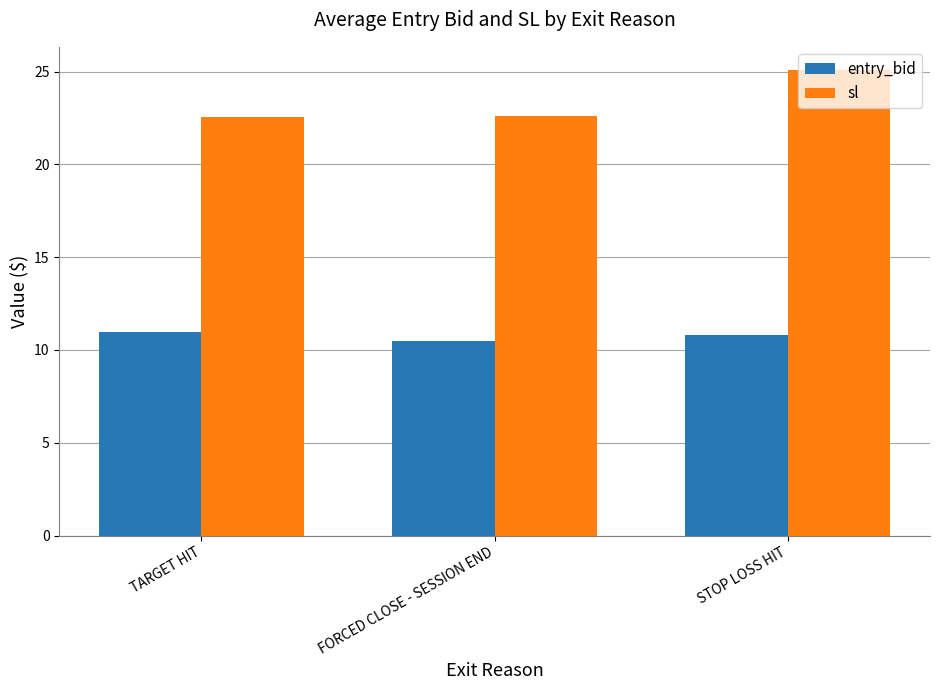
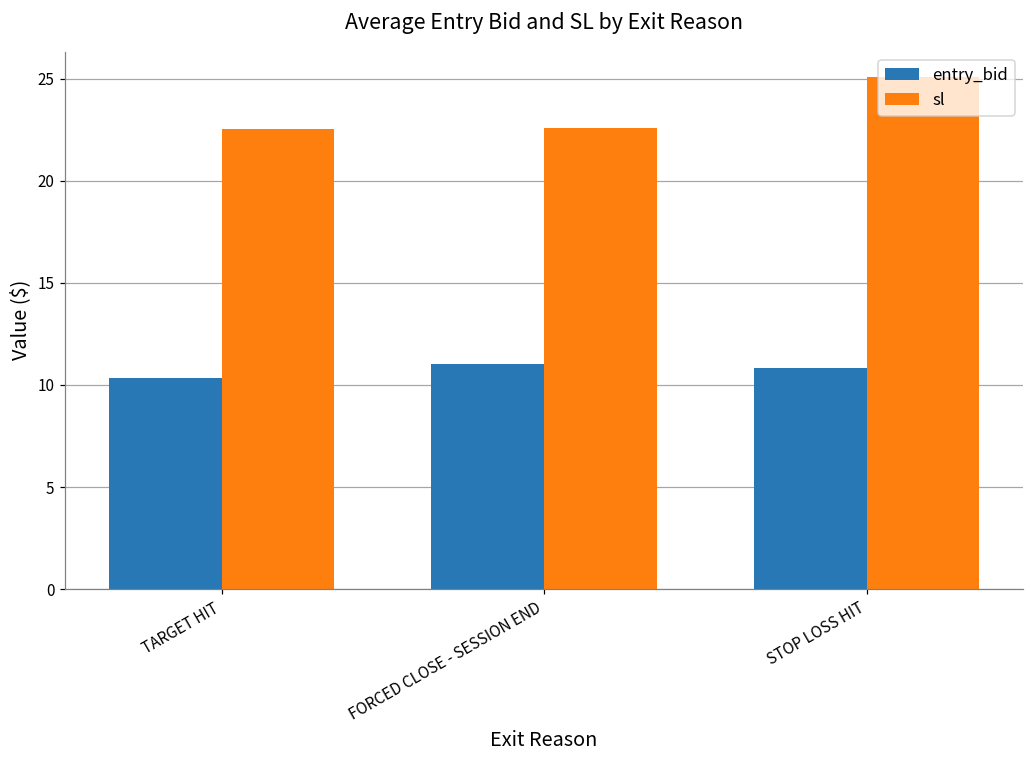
entry_bid, TARGET HIT: 11.0 -> 10.4
entry_bid, FORCED CLOSE - SESSION END: 10.5 -> 11.0
